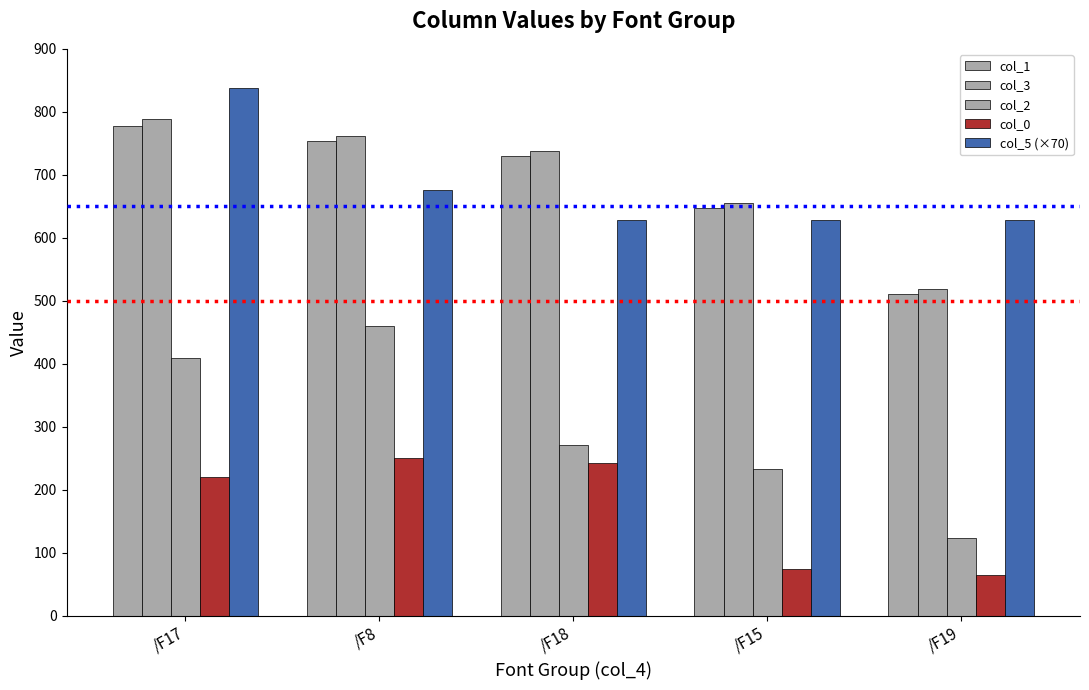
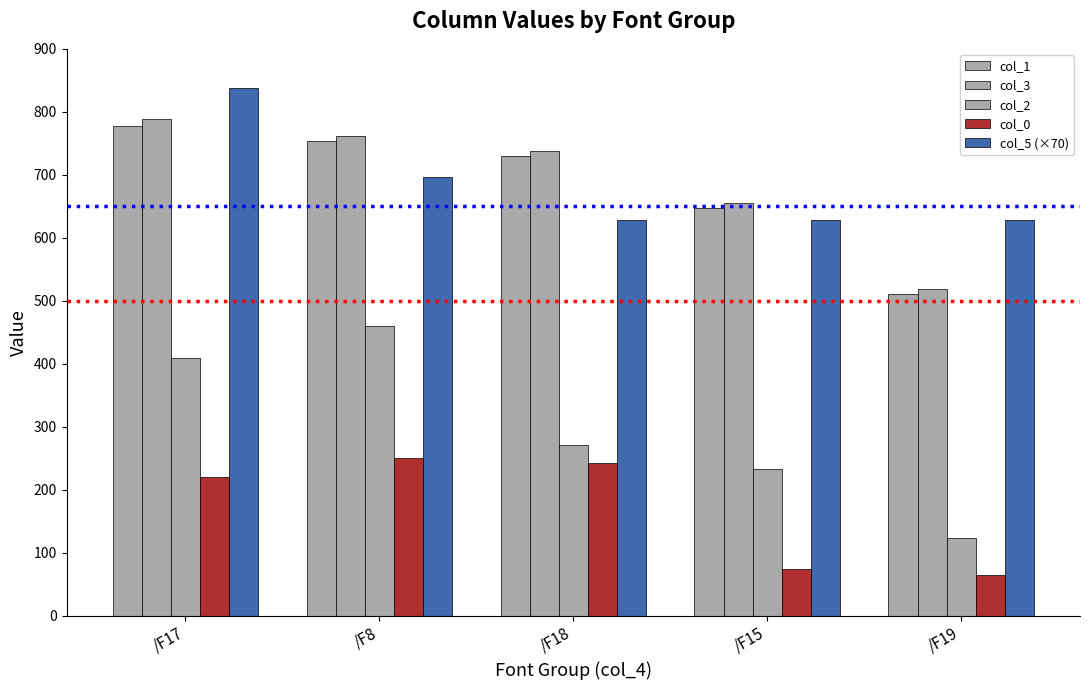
col_5 (×70), /F8: 680 -> 700
